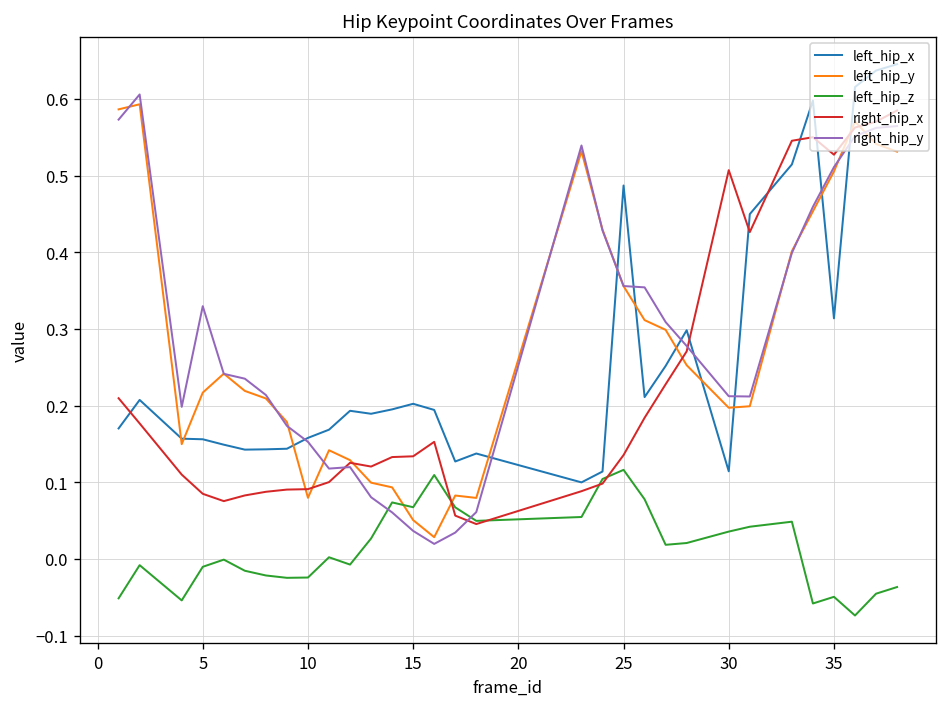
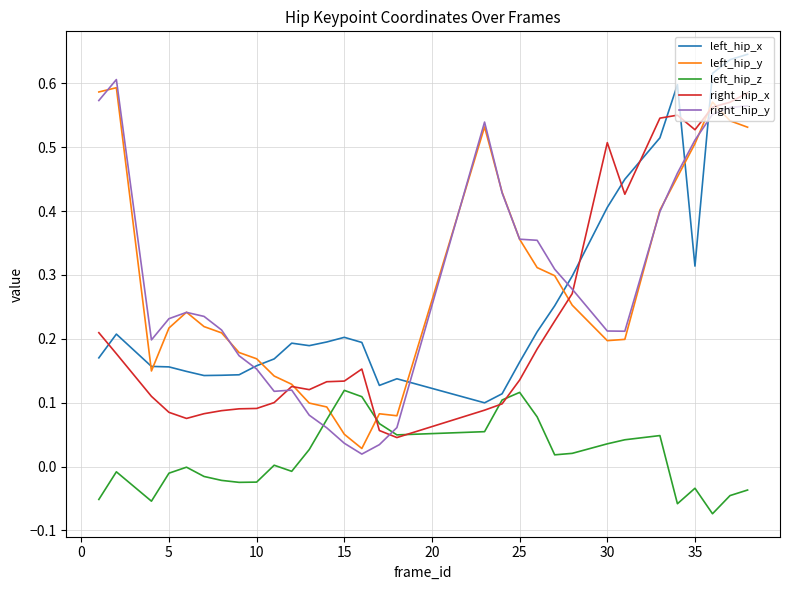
right_hip_y, 5: 0.33 -> 0.23
left_hip_y, 10: 0.08 -> 0.17
left_hip_z, 15: 0.07 -> 0.12
left_hip_x, 25: 0.49 -> 0.16
left_hip_x, 30: 0.11 -> 0.41
left_hip_z, 35: -0.05 -> -0.03
